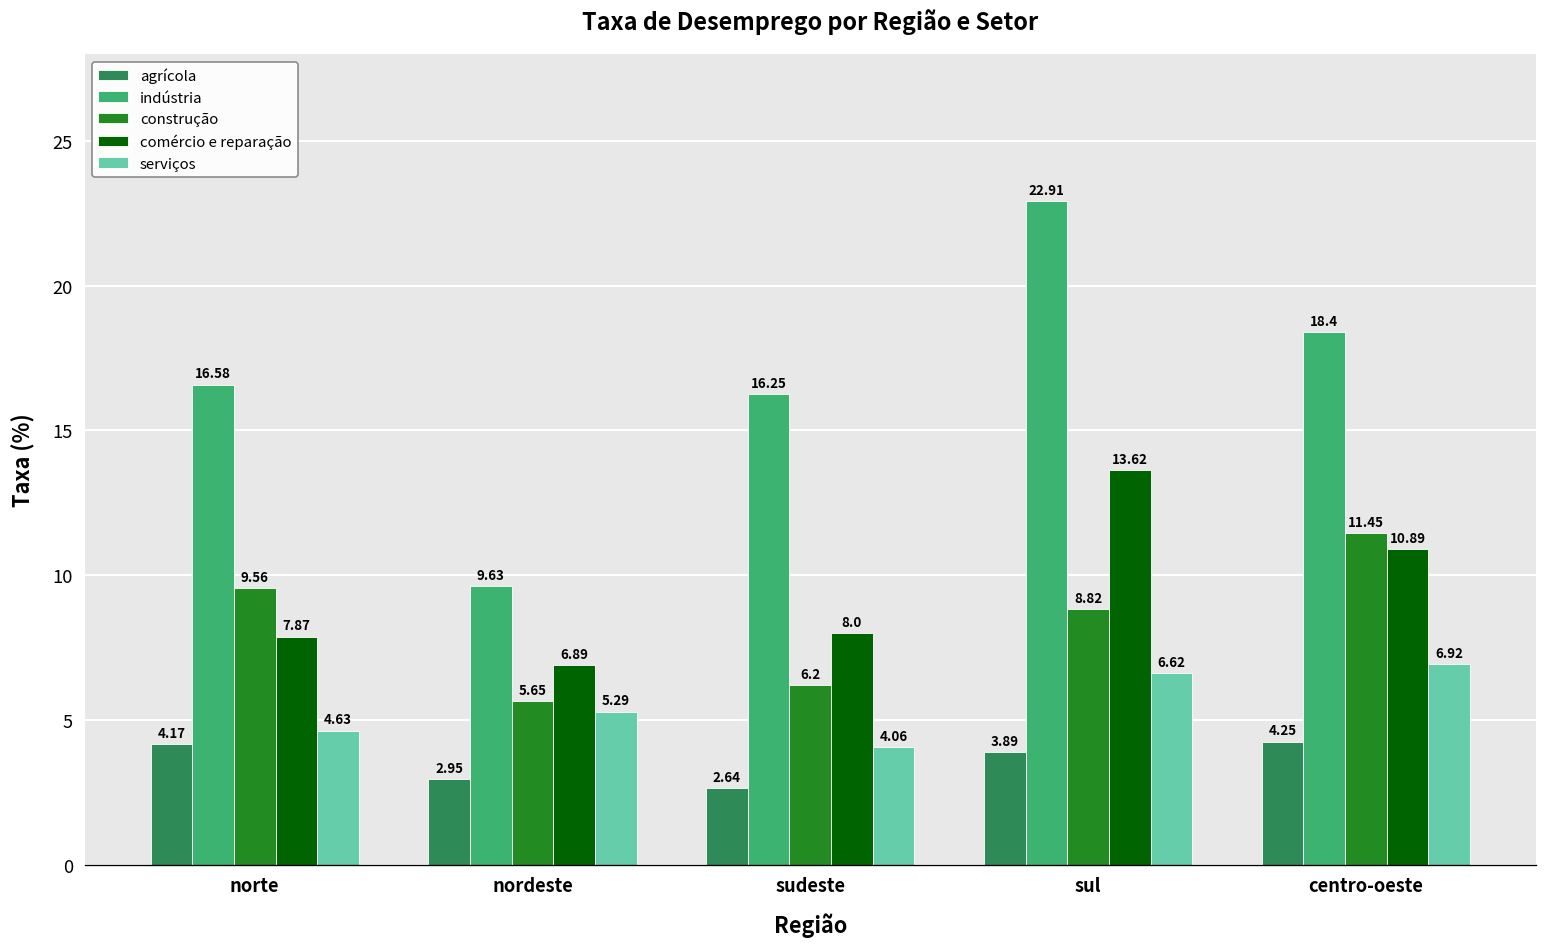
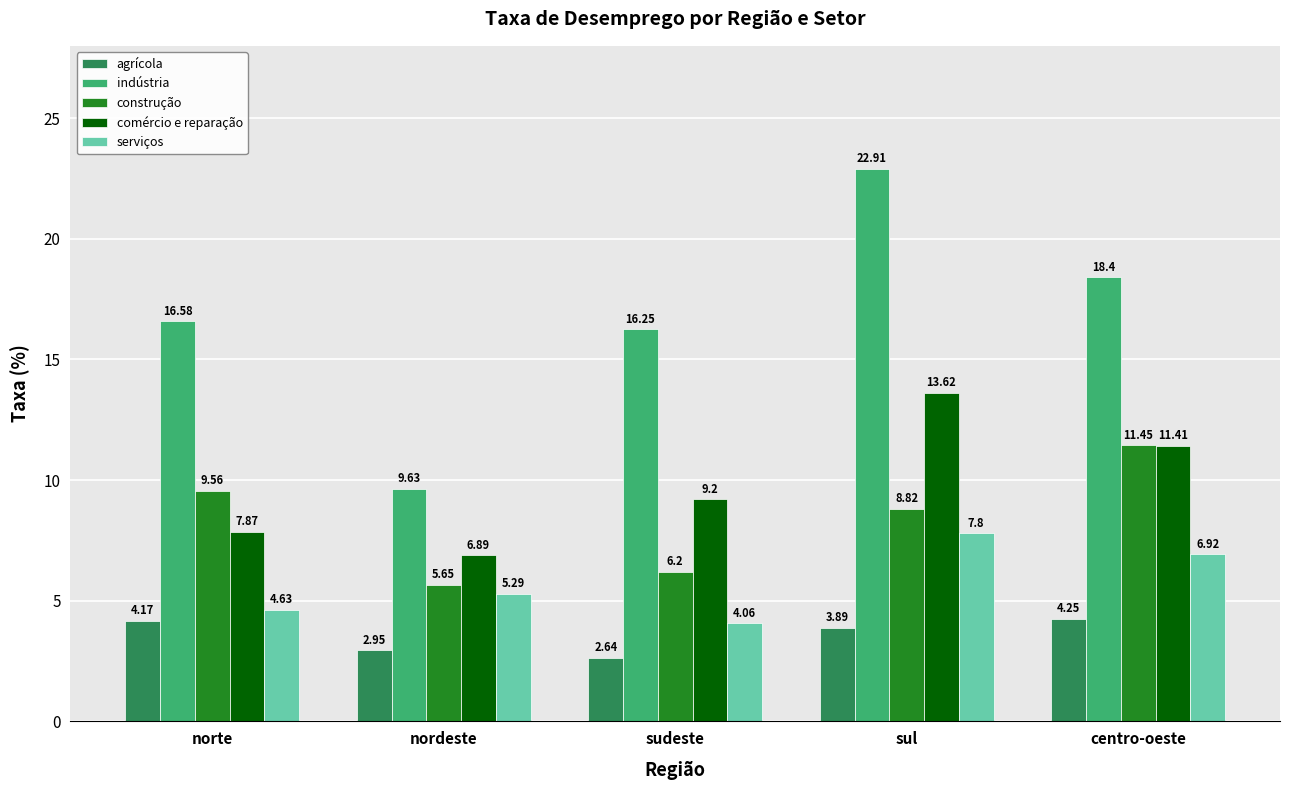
comércio e reparação, sudeste: 8.0 -> 9.2
serviços, sul: 6.62 -> 7.8
comércio e reparação, centro-oeste: 10.89 -> 11.41
